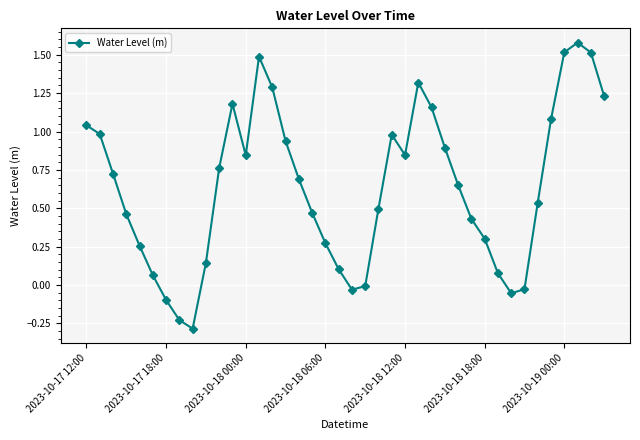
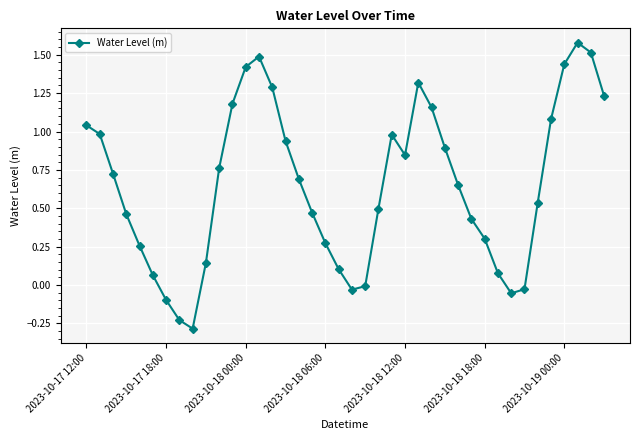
2023-10-18 00:00: 0.85 -> 1.42
2023-10-19 00:00: 1.52 -> 1.44
